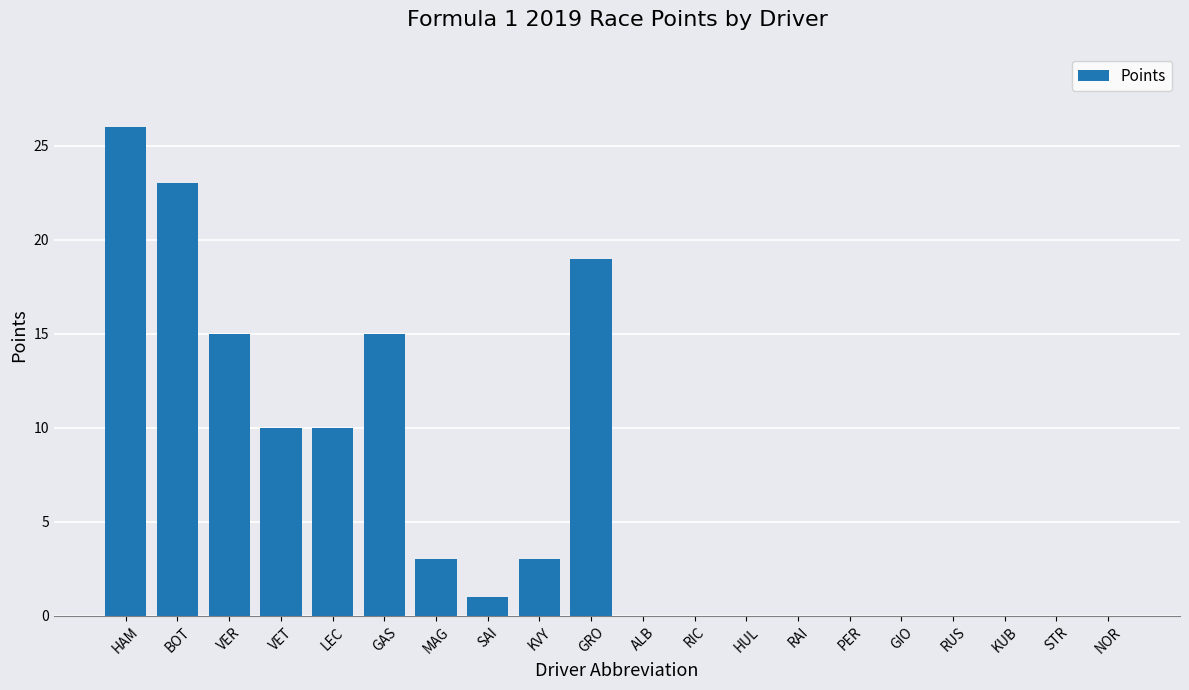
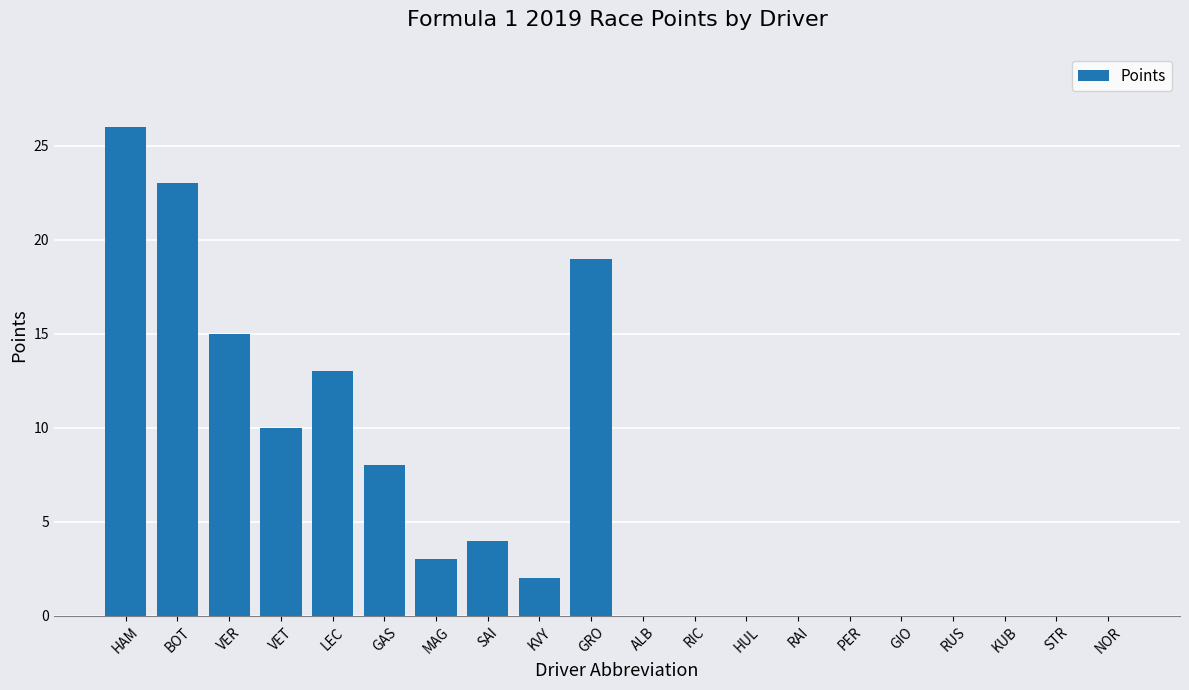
LEC: 10 -> 13
GAS: 15 -> 8
SAI: 1 -> 4
KVY: 3 -> 2
